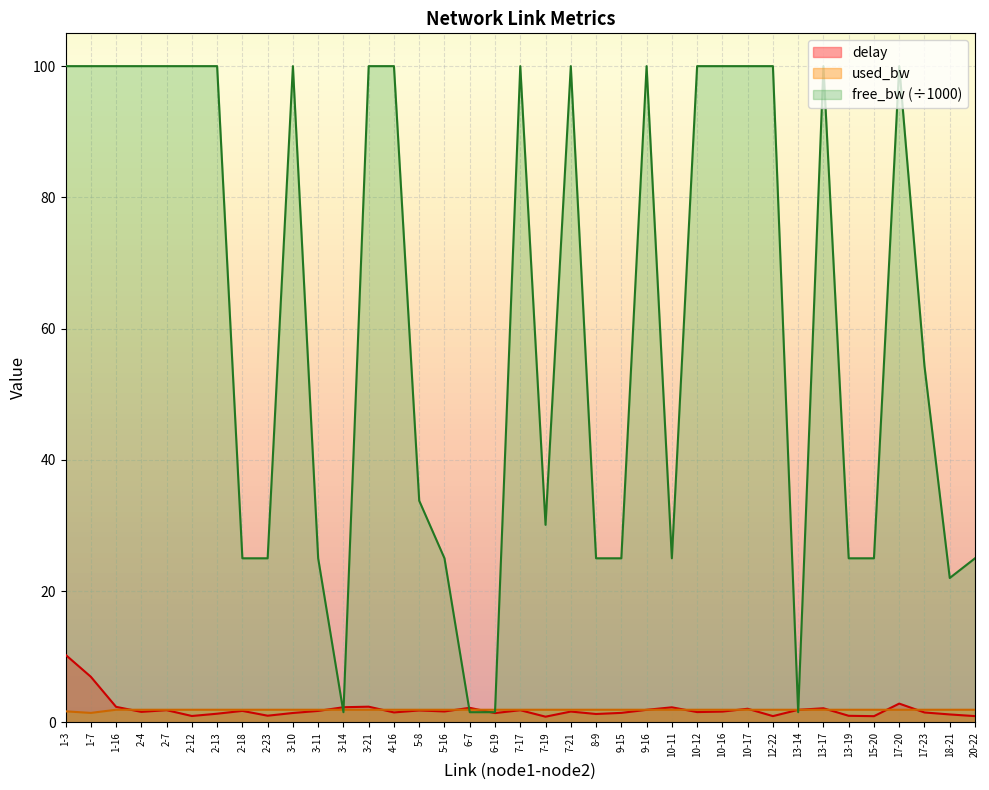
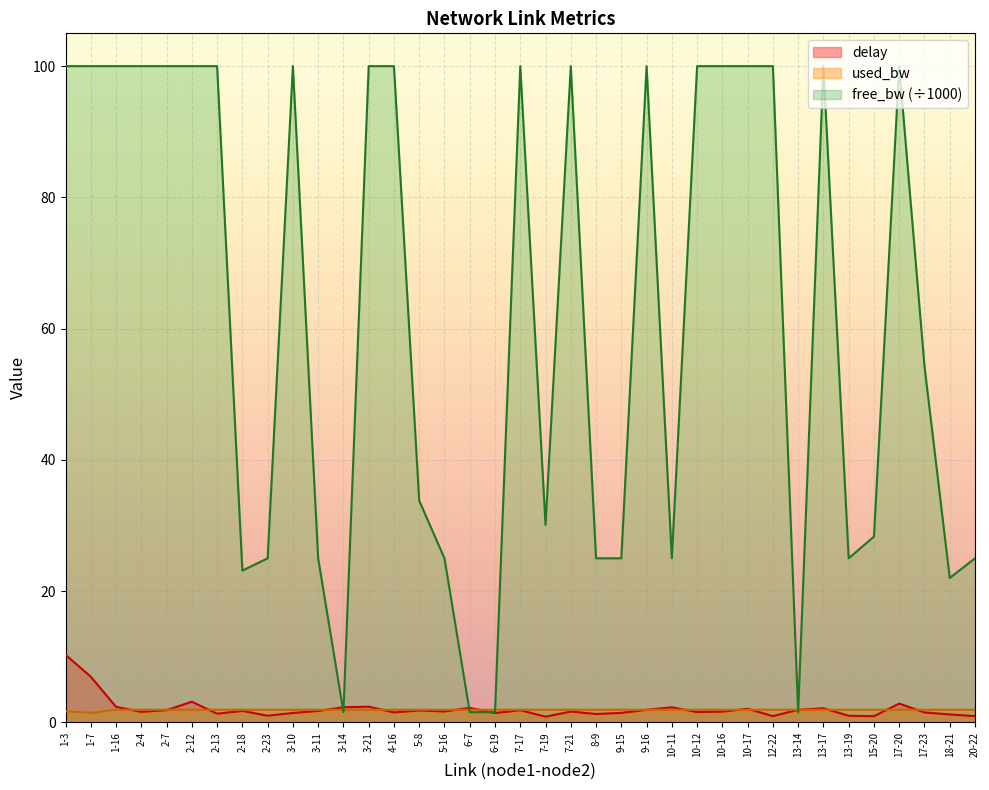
delay, 2-12: 1 -> 3
free_bw (÷1000), 2-18: 25 -> 23
free_bw (÷1000), 15-20: 25 -> 28
